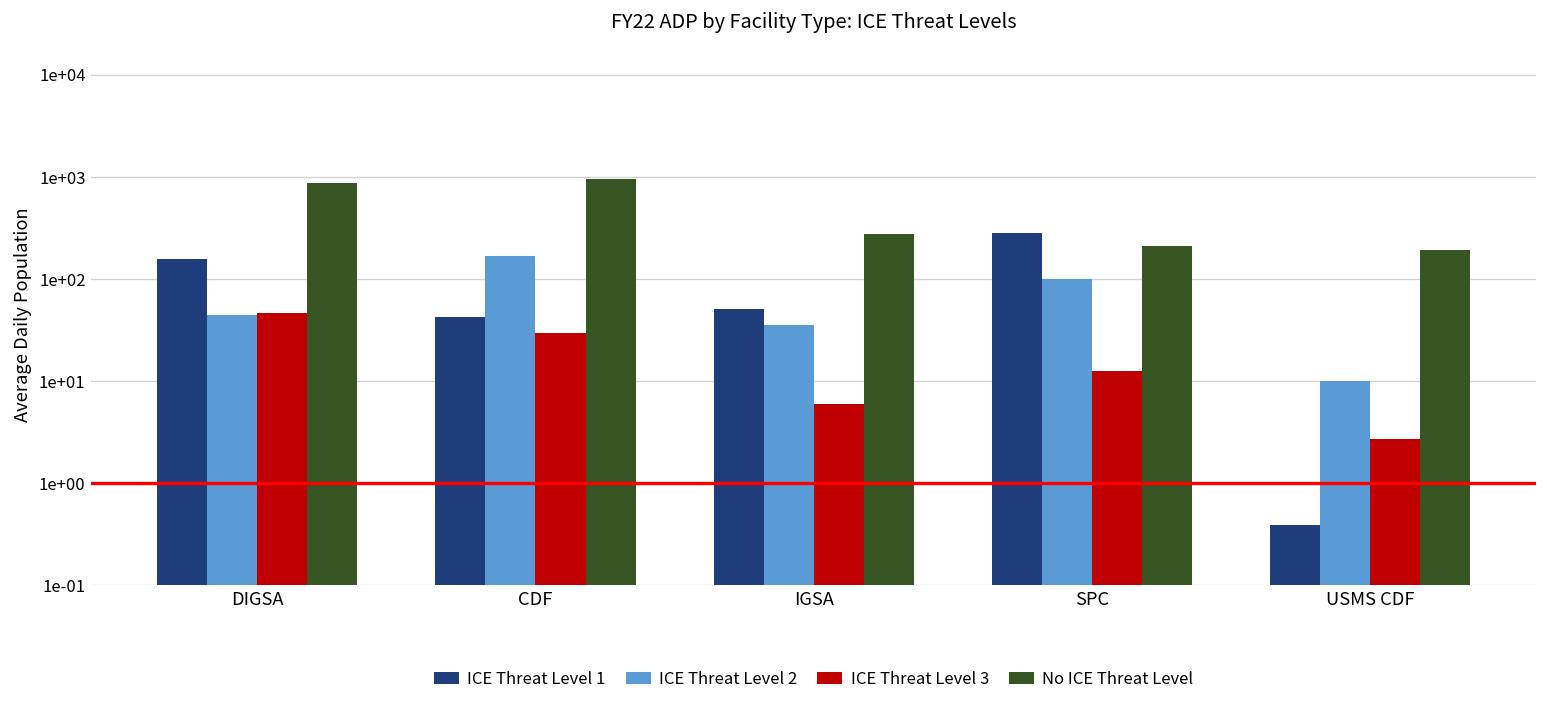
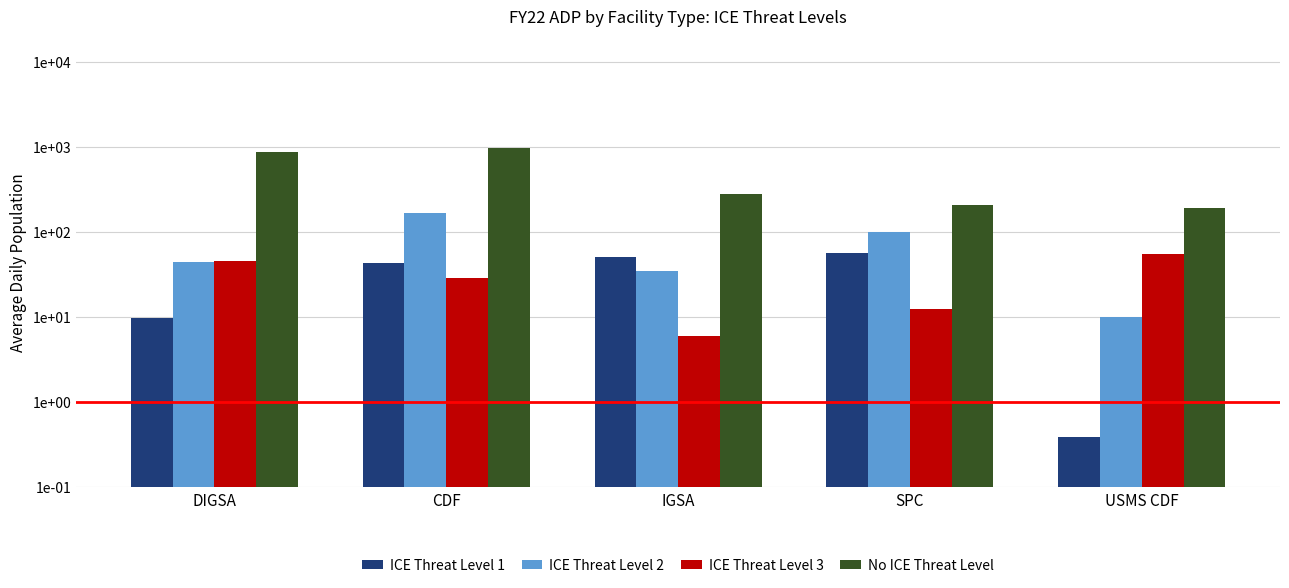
ICE Threat Level 1, DIGSA: 150 -> 10
ICE Threat Level 1, SPC: 280 -> 60
ICE Threat Level 3, USMS CDF: 2.7 -> 50
